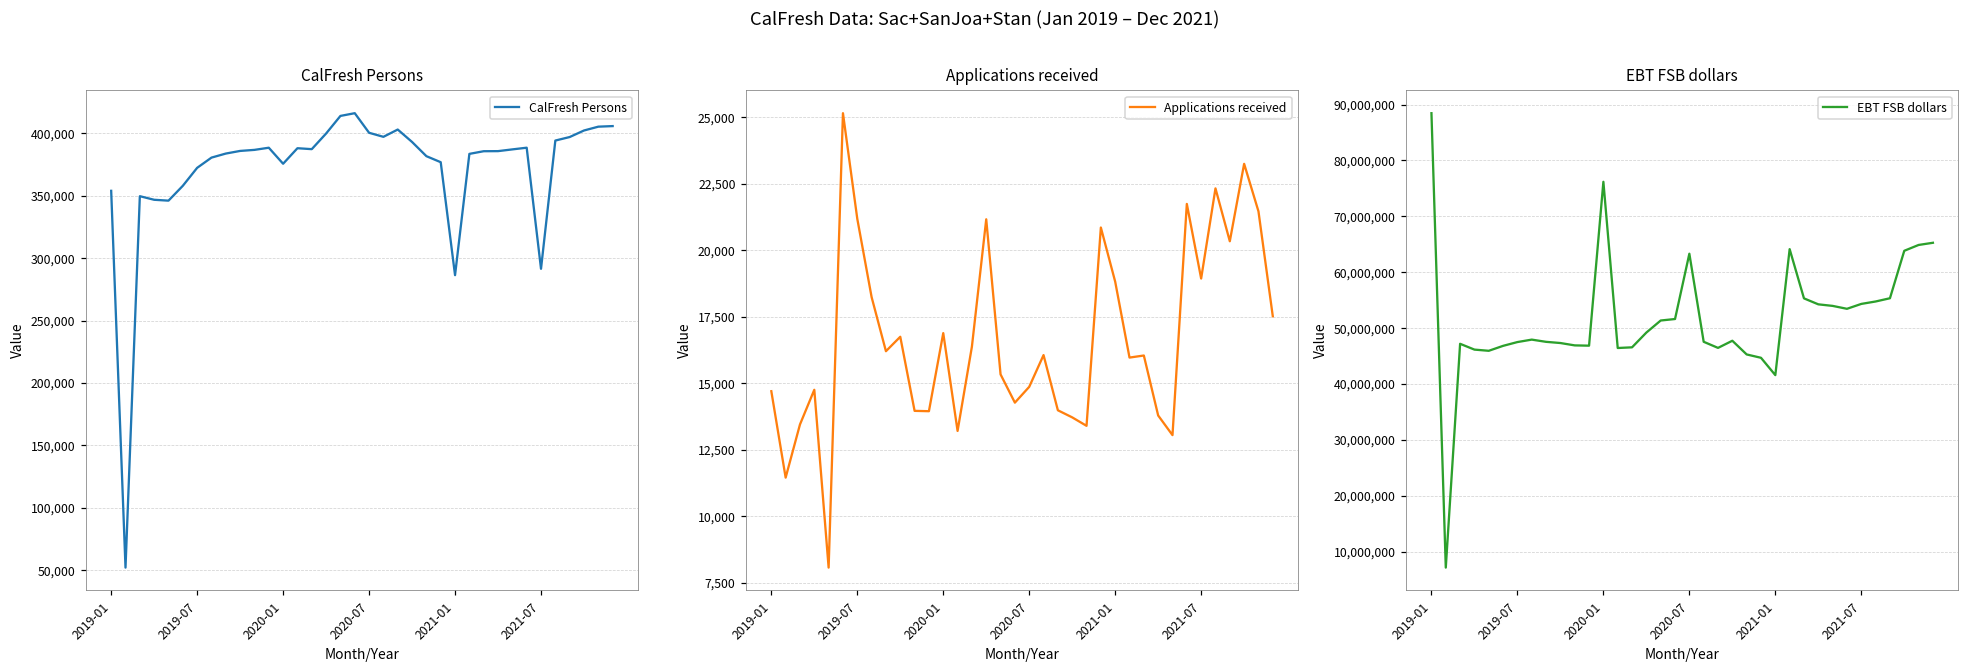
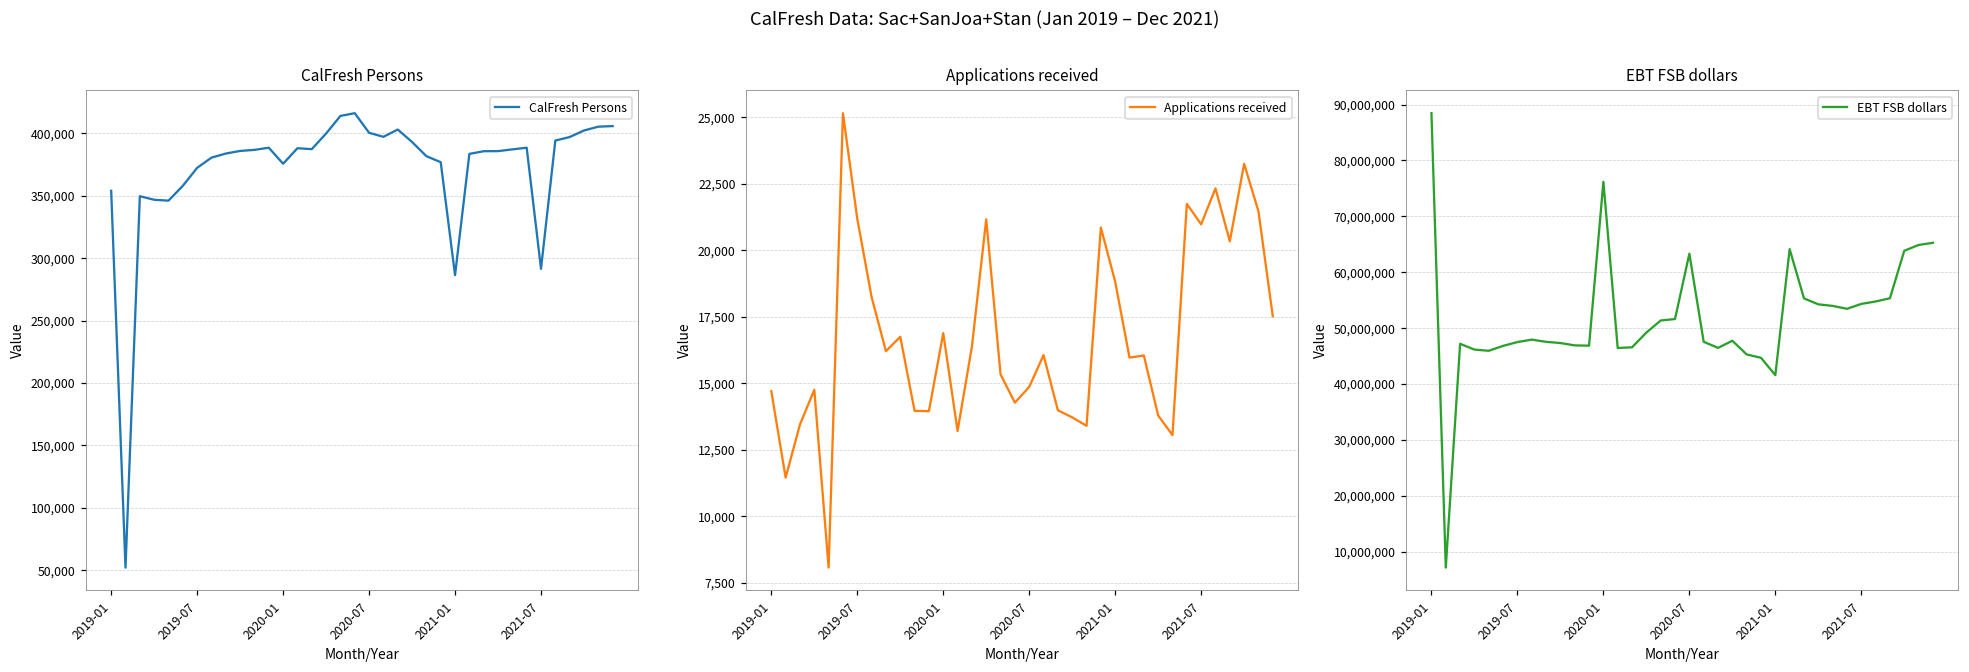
Applications received, 2021-07: 18,900 -> 21,000
